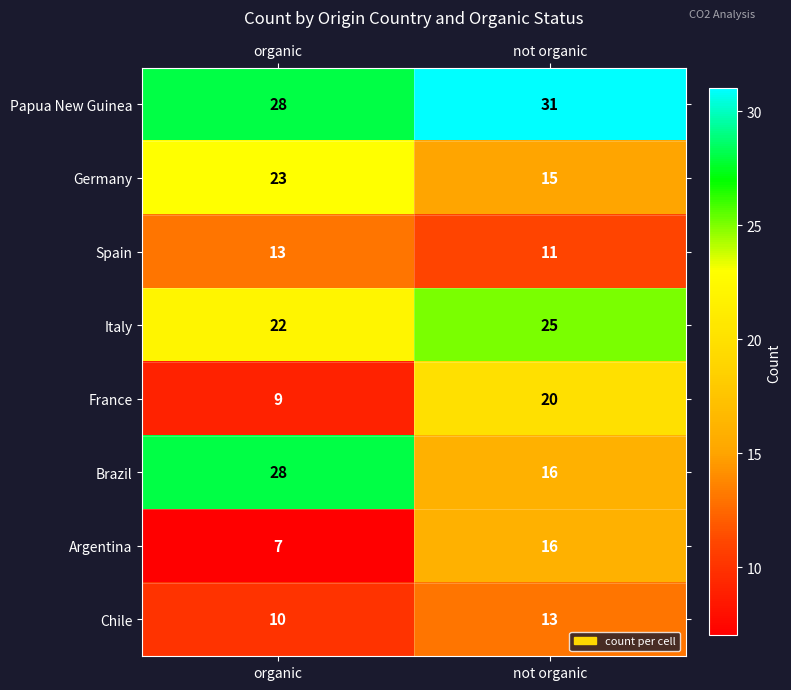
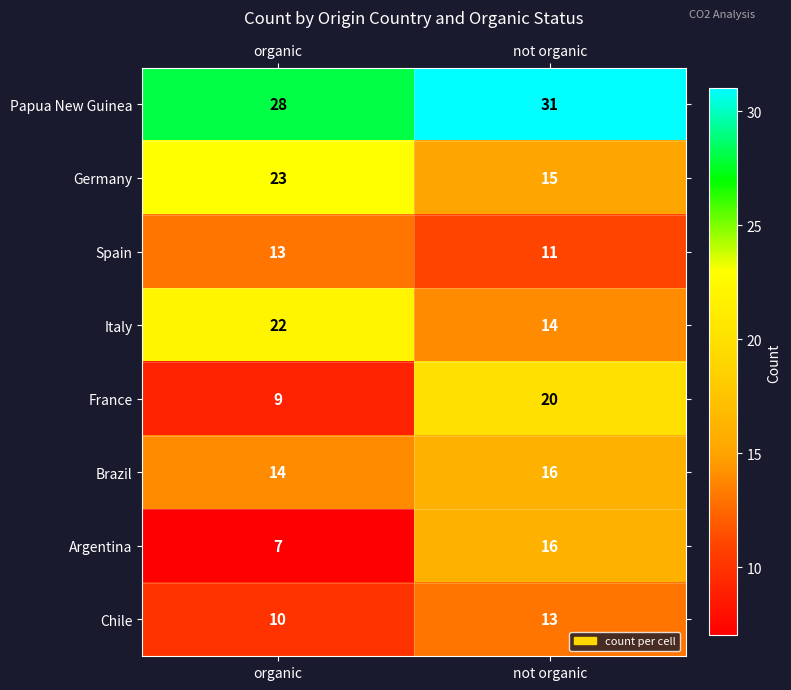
Italy, not organic: 25 -> 14
Brazil, organic: 28 -> 14
